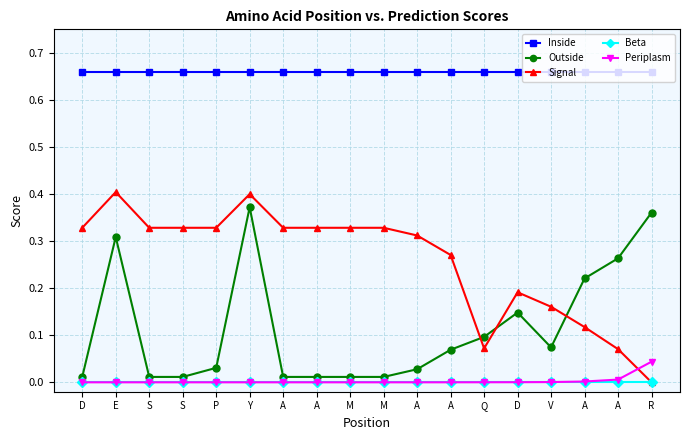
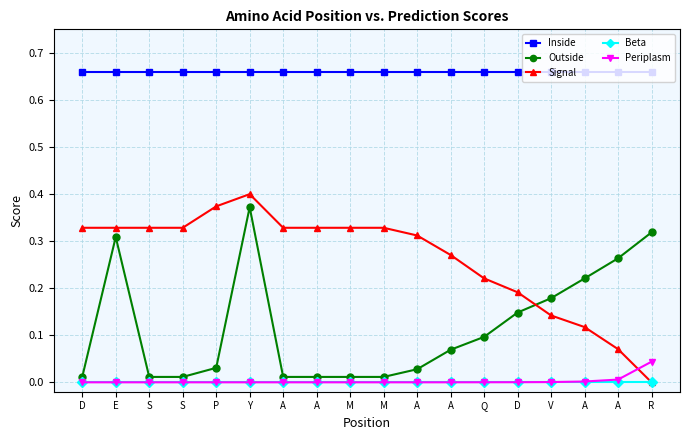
Signal, E: 0.40 -> 0.33
Signal, P: 0.33 -> 0.37
Signal, Q: 0.07 -> 0.22
Outside, V: 0.07 -> 0.18
Signal, V: 0.16 -> 0.14
Outside, R: 0.36 -> 0.32
